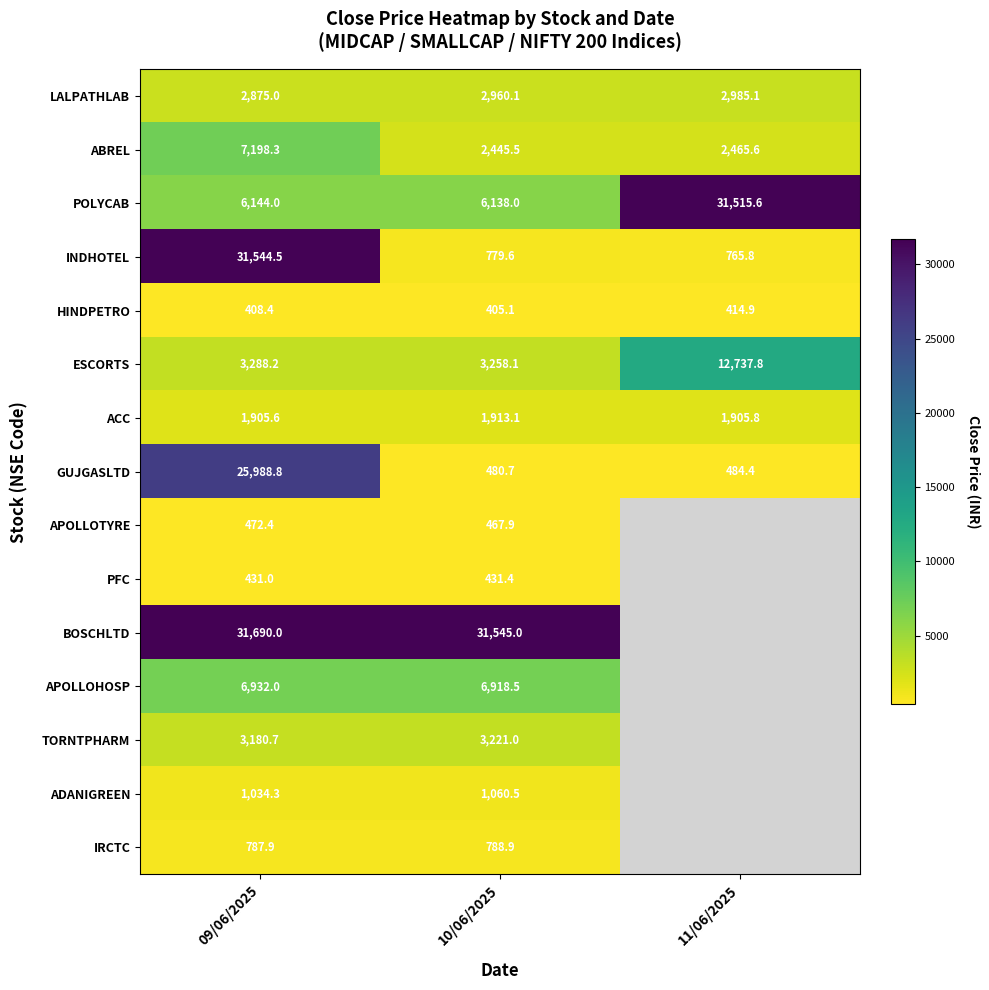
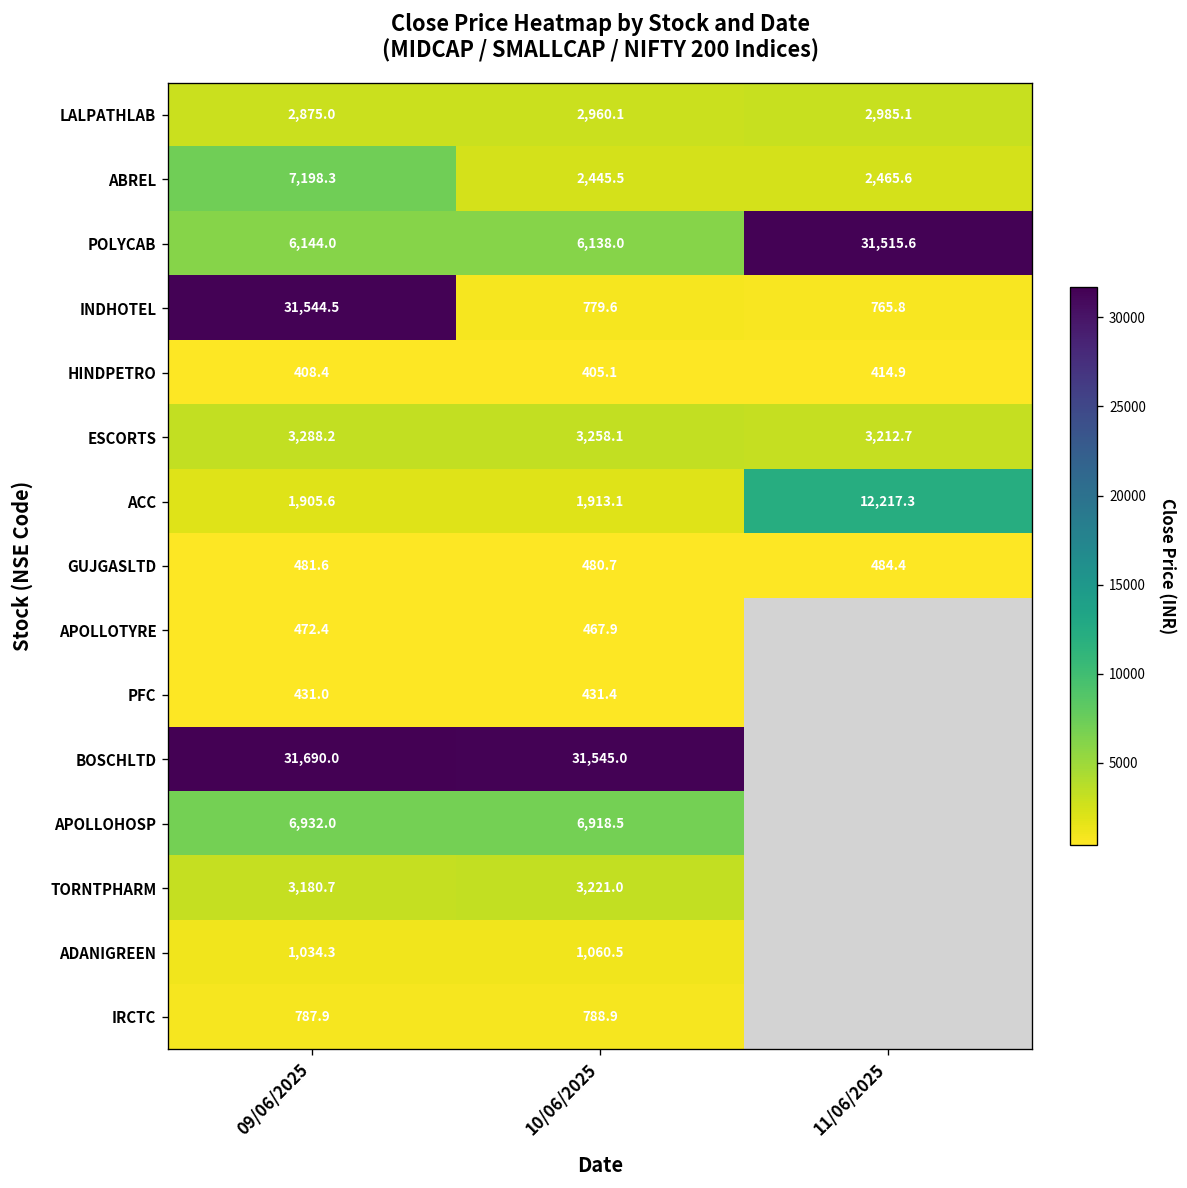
ESCORTS, 11/06/2025: 12,737.8 -> 3,212.7
ACC, 11/06/2025: 1,905.8 -> 12,217.3
GUJGASLTD, 09/06/2025: 25,988.8 -> 481.6
